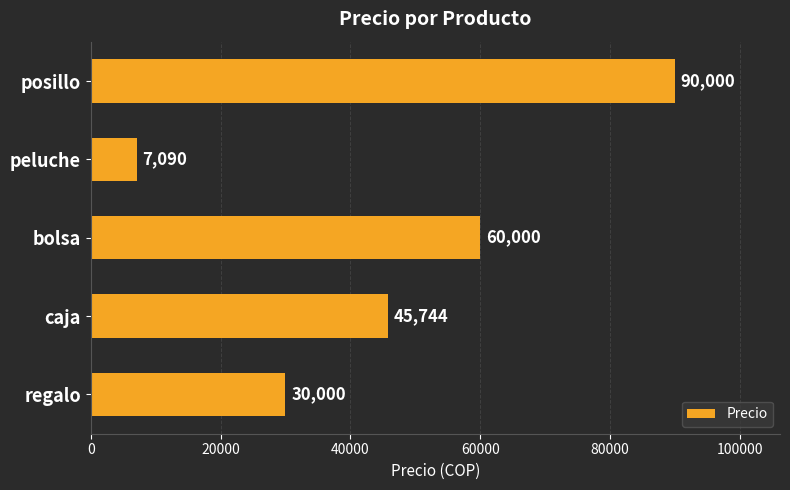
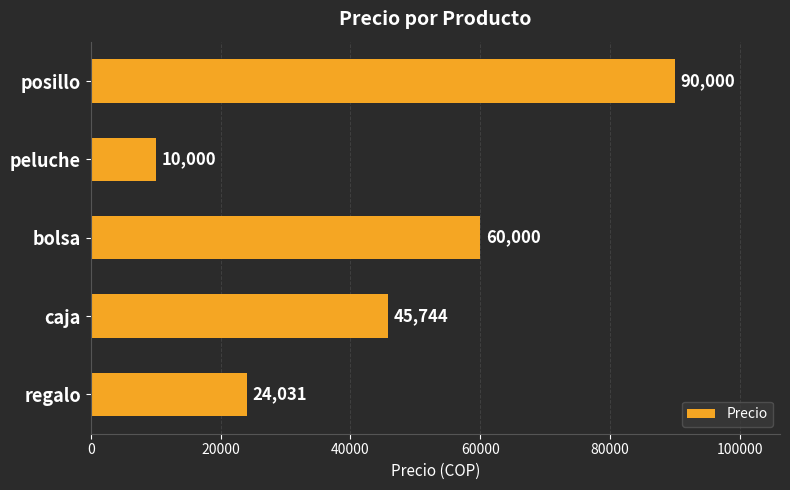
peluche: 7,090 -> 10,000
regalo: 30,000 -> 24,031
